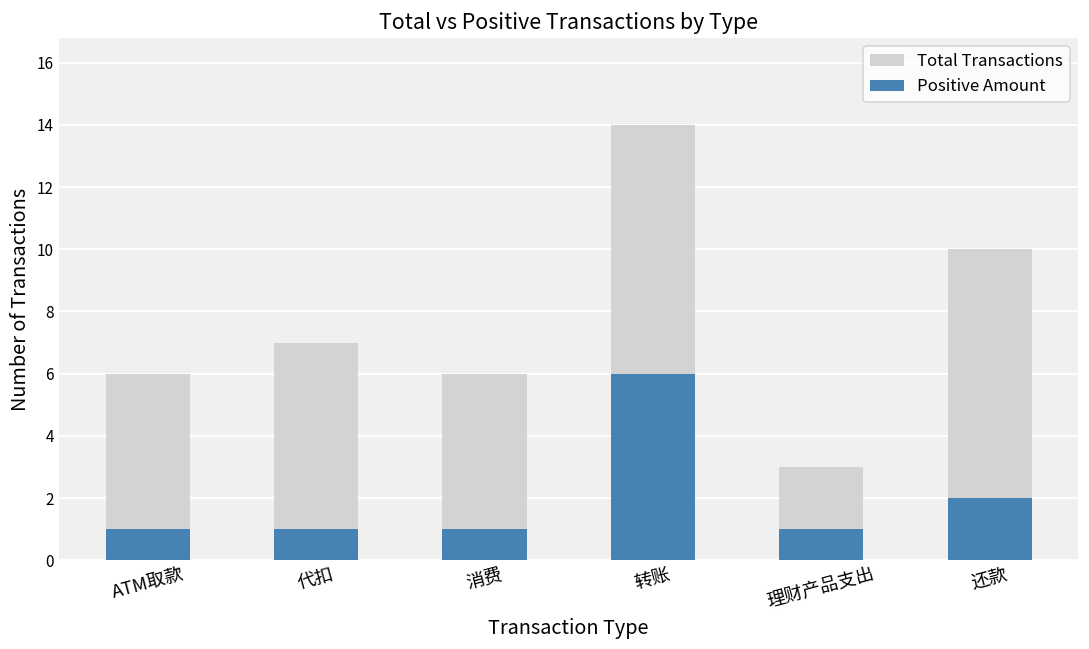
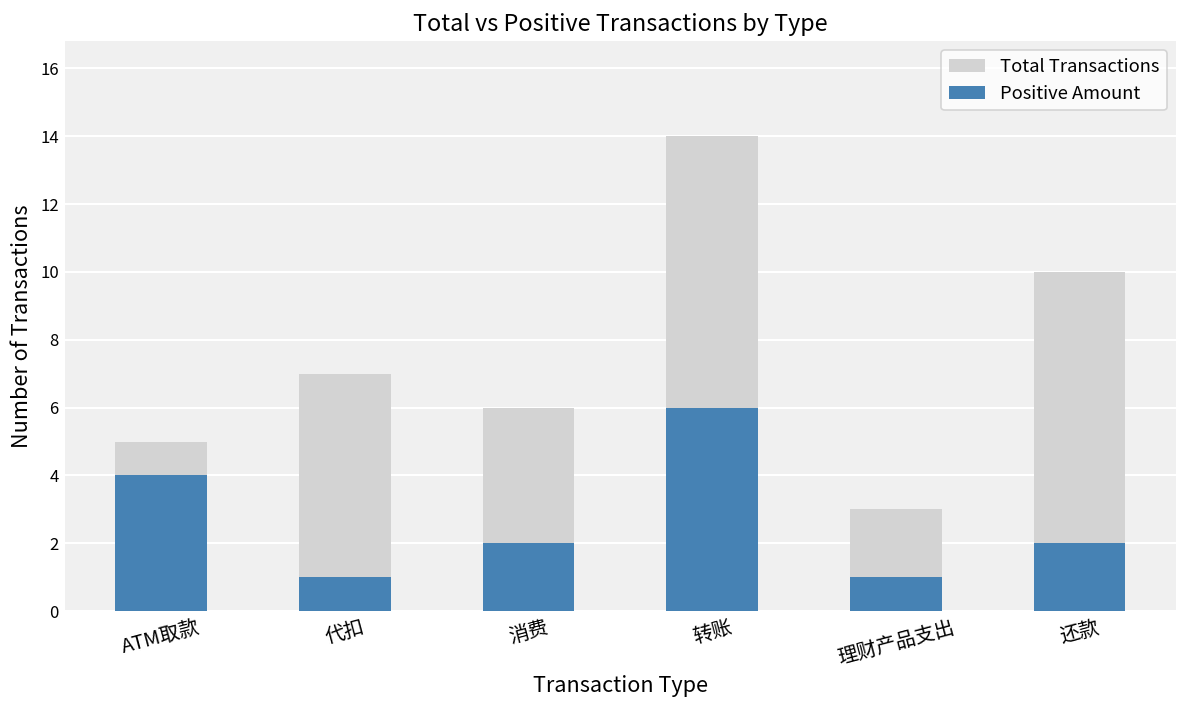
Total Transactions, ATM取款: 6 -> 5
Positive Amount, ATM取款: 1 -> 4
Positive Amount, 消费: 1 -> 2
